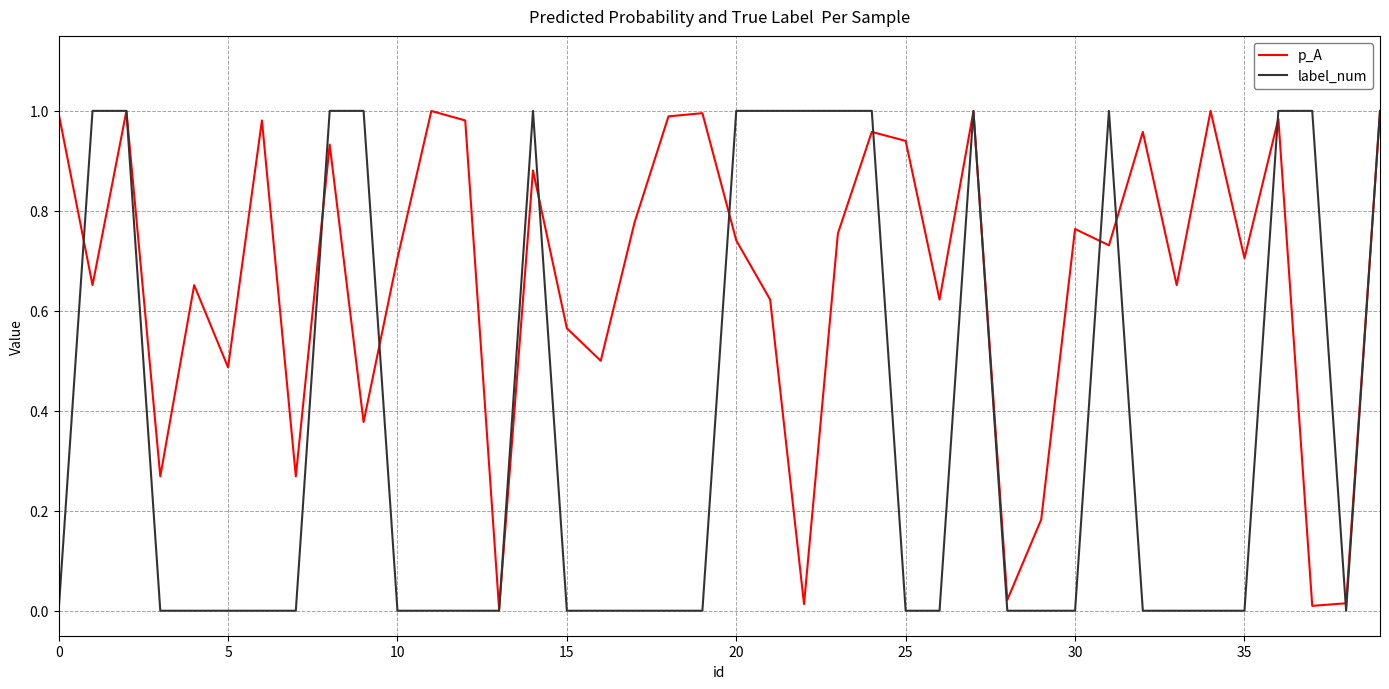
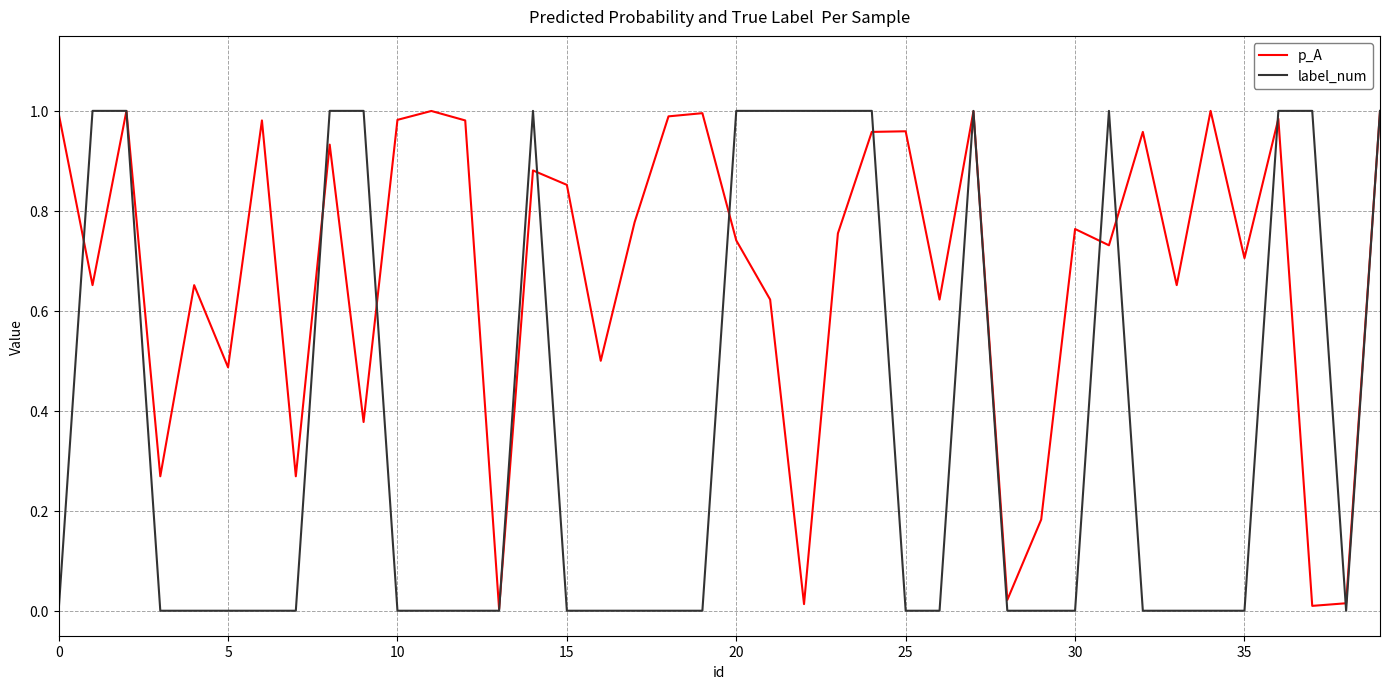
p_A, 10: 0.71 -> 0.98
p_A, 15: 0.57 -> 0.85
p_A, 25: 0.94 -> 0.96
